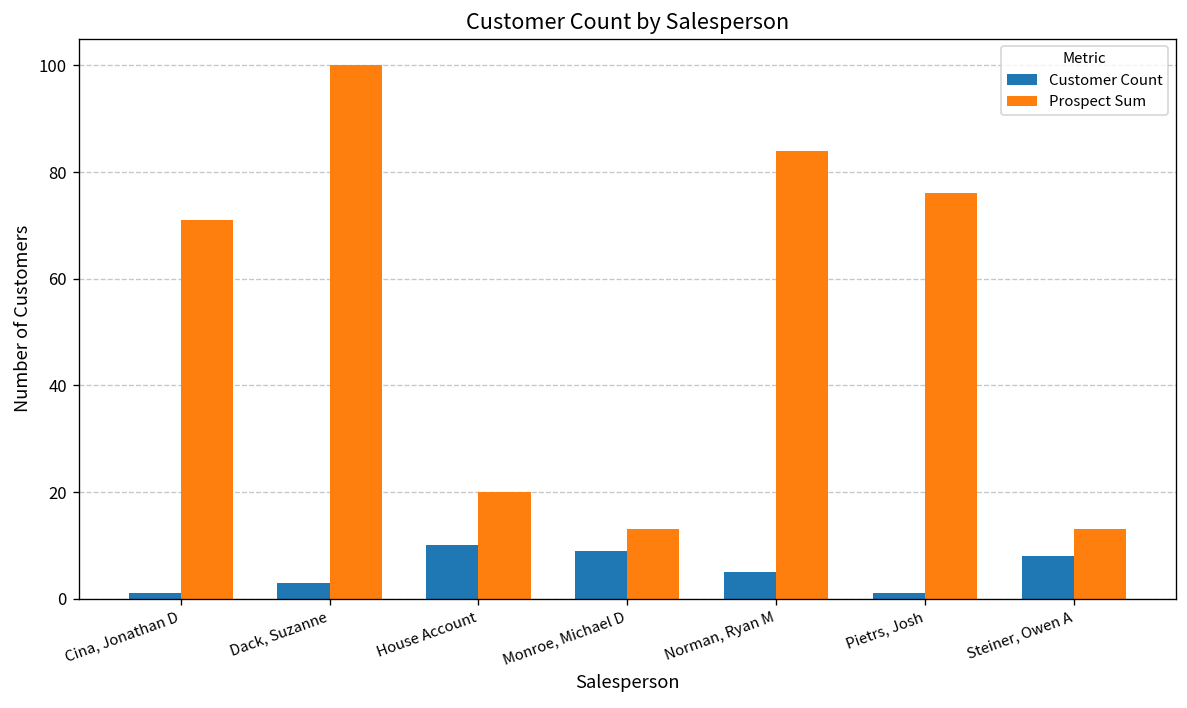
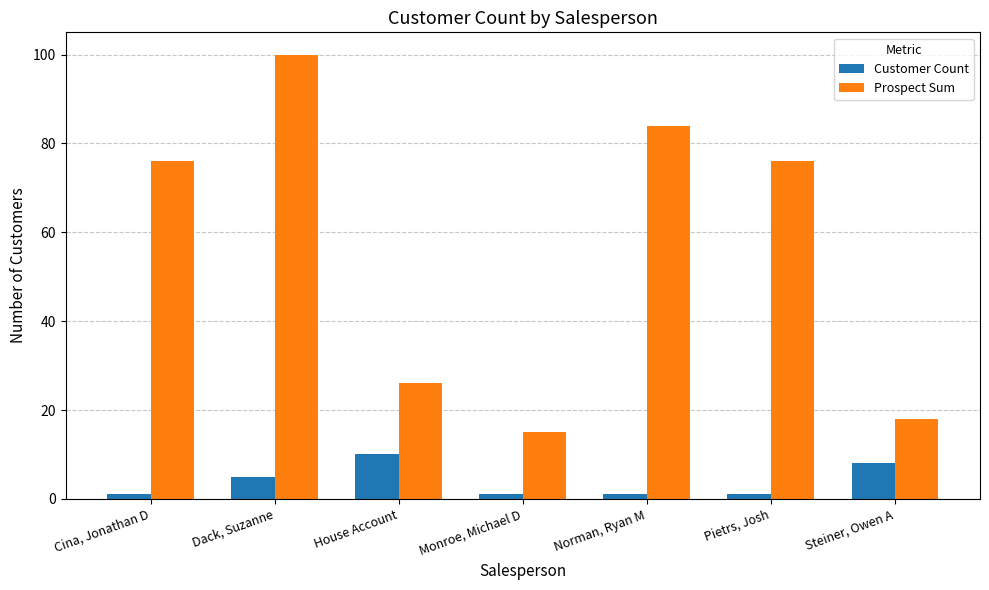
Prospect Sum, Cina, Jonathan D: 71 -> 76
Customer Count, Dack, Suzanne: 3 -> 5
Prospect Sum, House Account: 20 -> 26
Customer Count, Monroe, Michael D: 9 -> 1
Prospect Sum, Monroe, Michael D: 13 -> 15
Customer Count, Norman, Ryan M: 5 -> 1
Prospect Sum, Steiner, Owen A: 13 -> 18
